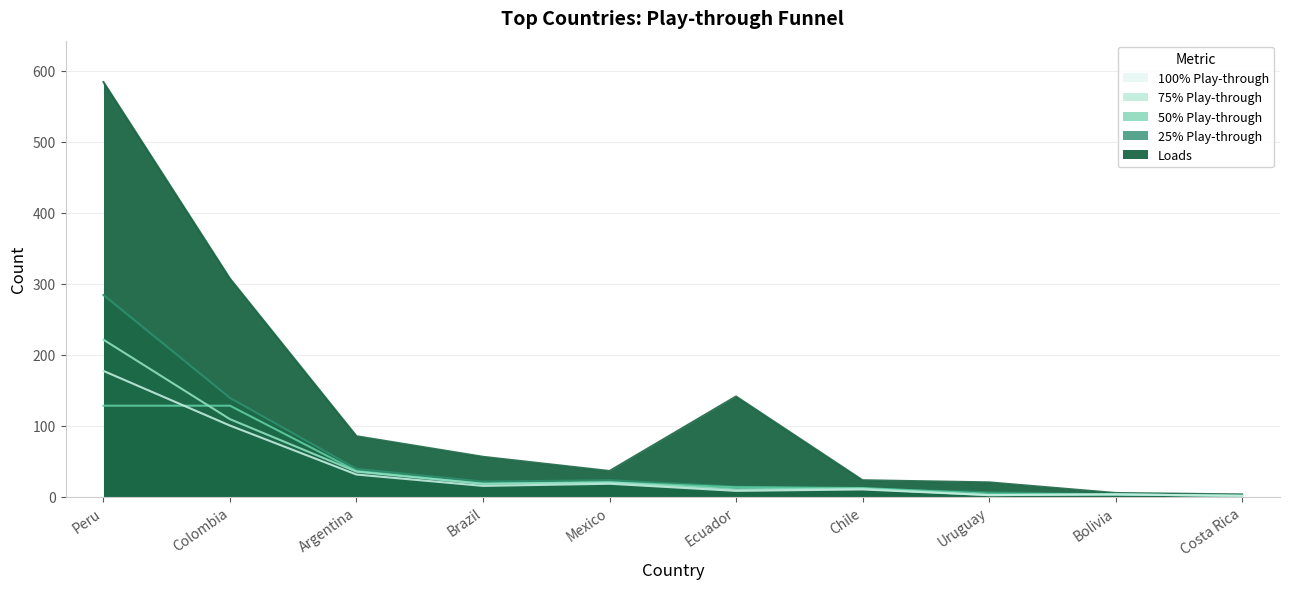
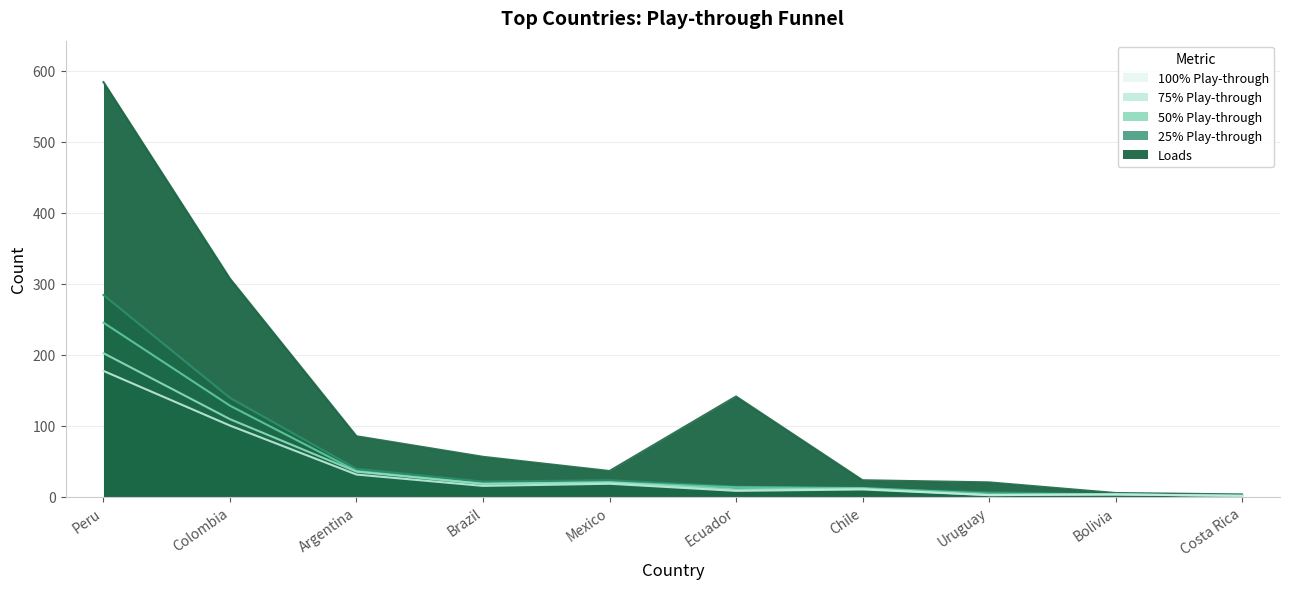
75% Play-through, Peru: 220 -> 200
50% Play-through, Peru: 130 -> 250
